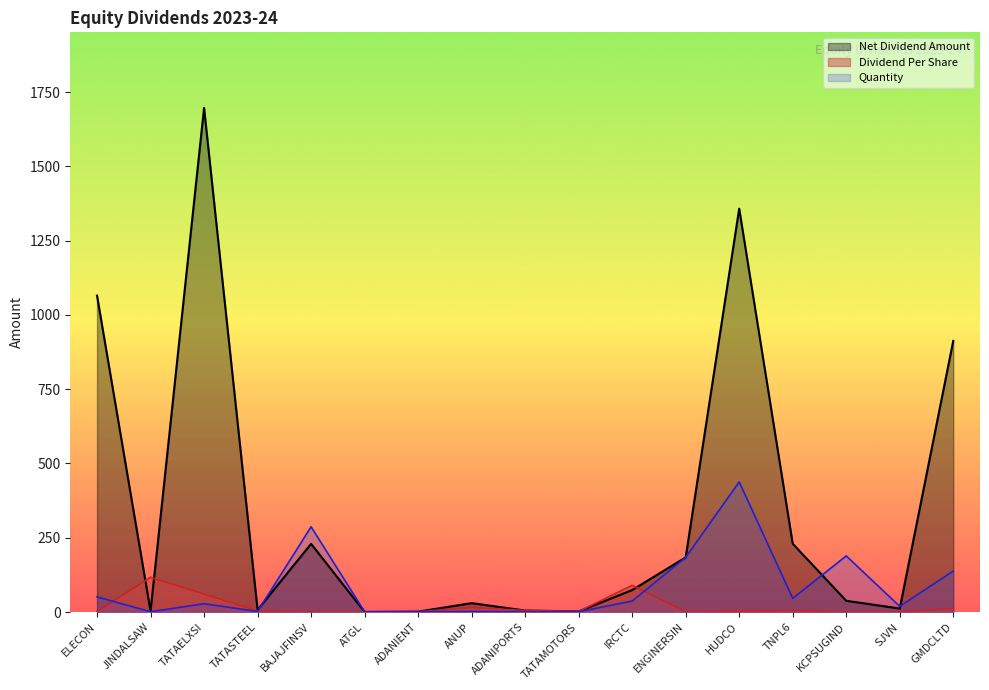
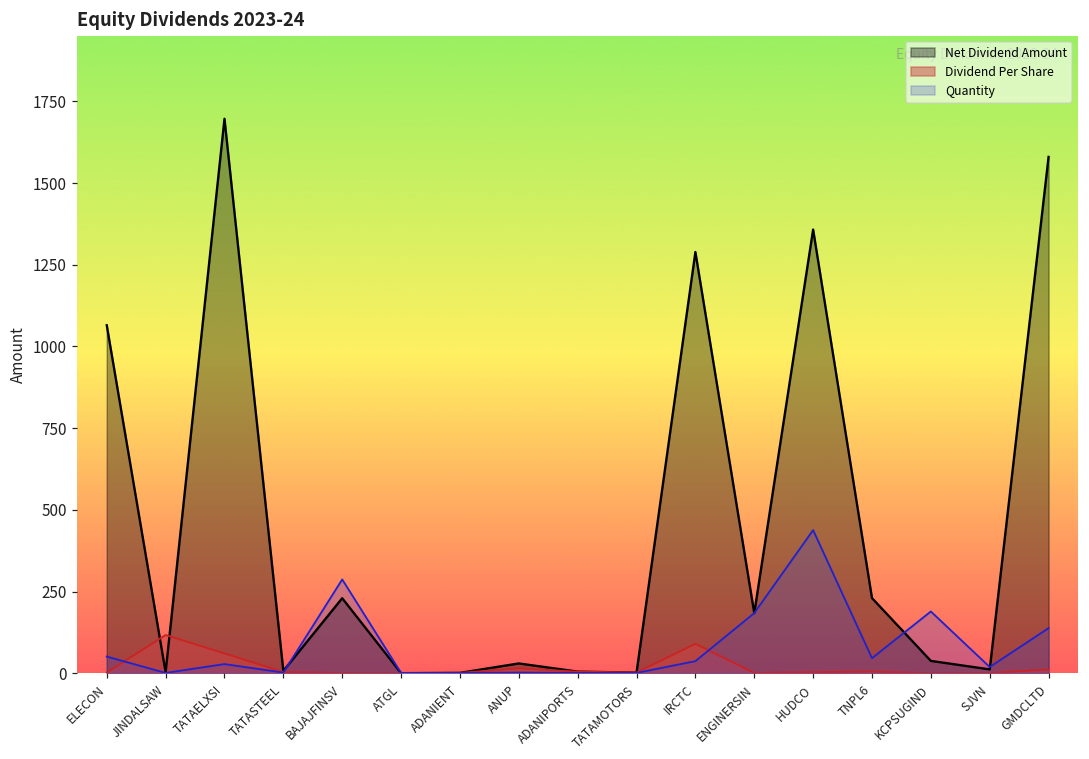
Net Dividend Amount, IRCTC: 70 -> 1290
Net Dividend Amount, GMDCLTD: 910 -> 1580
